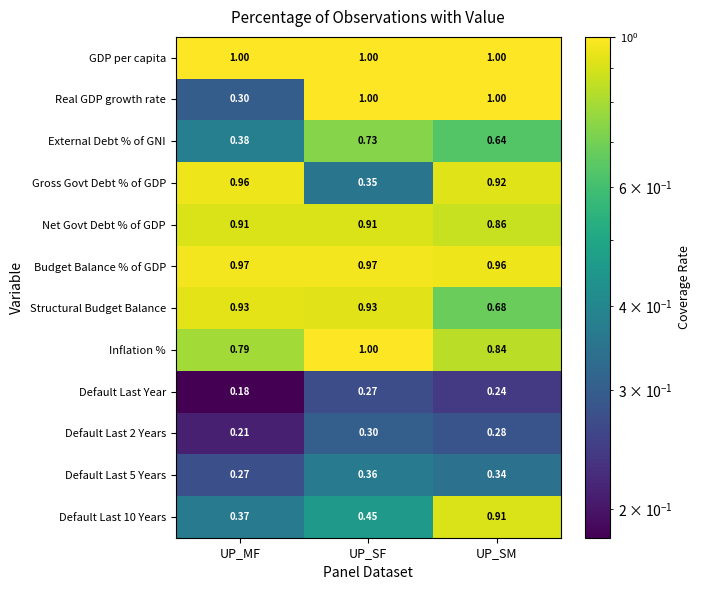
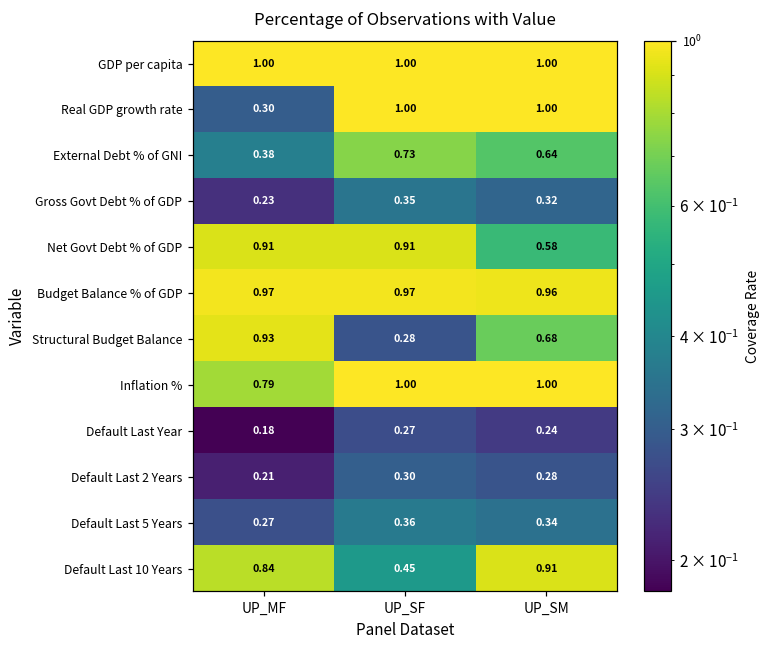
Gross Govt Debt % of GDP, UP_MF: 0.96 -> 0.23
Gross Govt Debt % of GDP, UP_SM: 0.92 -> 0.32
Net Govt Debt % of GDP, UP_SM: 0.86 -> 0.58
Structural Budget Balance, UP_SF: 0.93 -> 0.28
Inflation %, UP_SM: 0.84 -> 1.00
Default Last 10 Years, UP_MF: 0.37 -> 0.84
